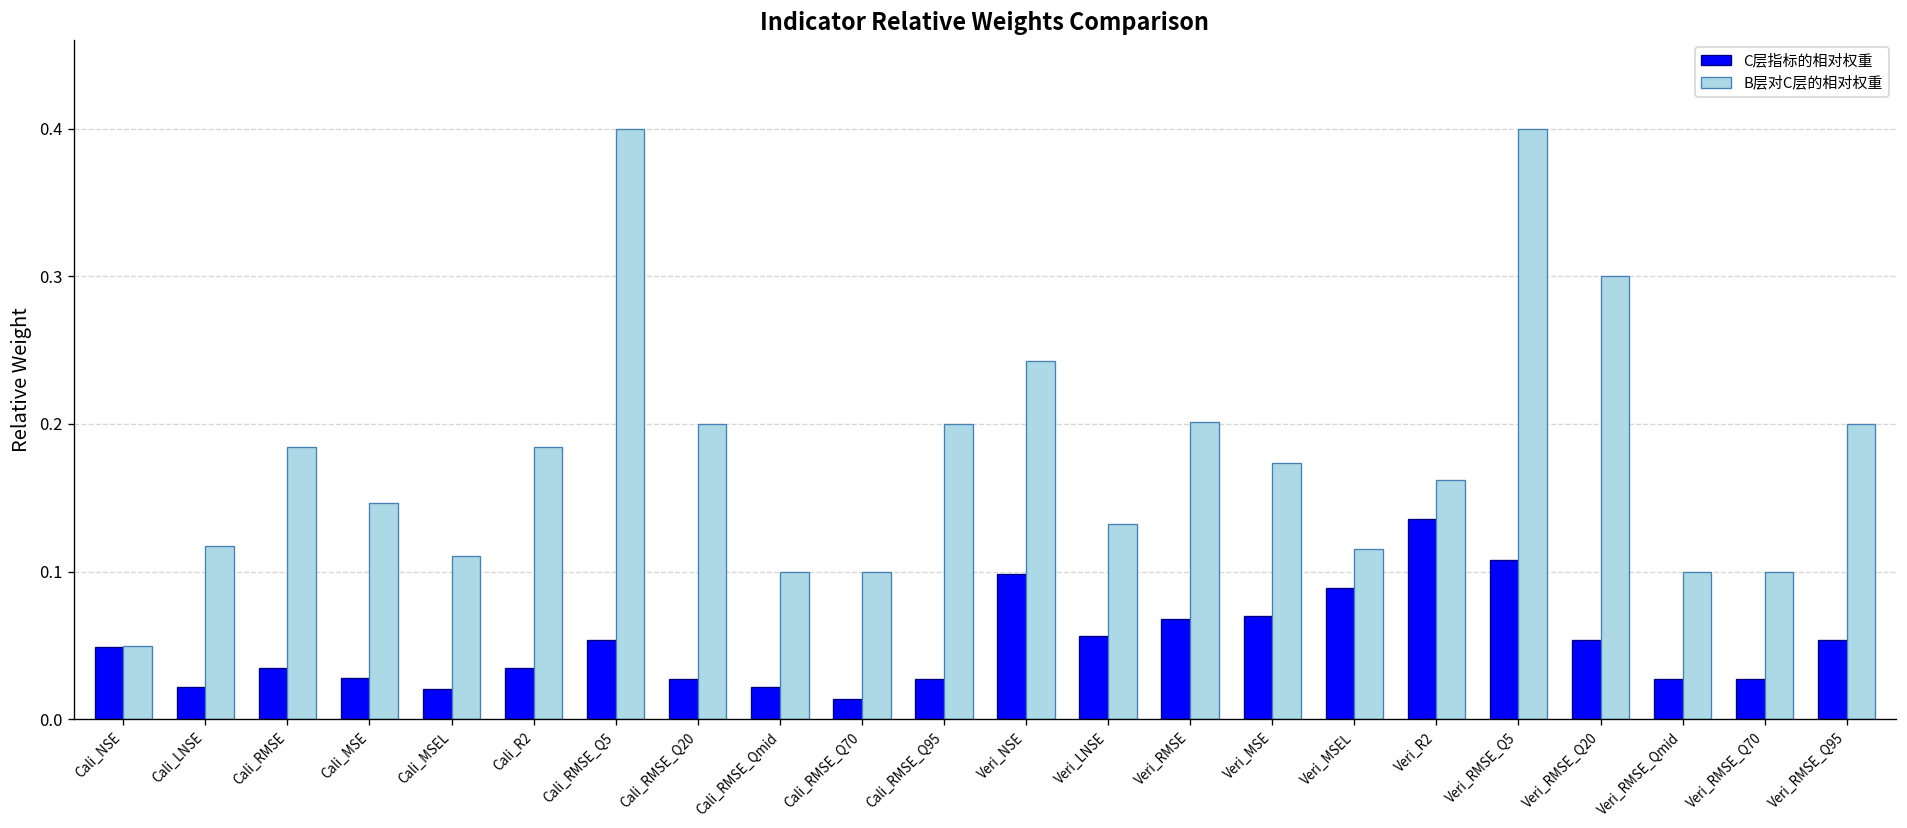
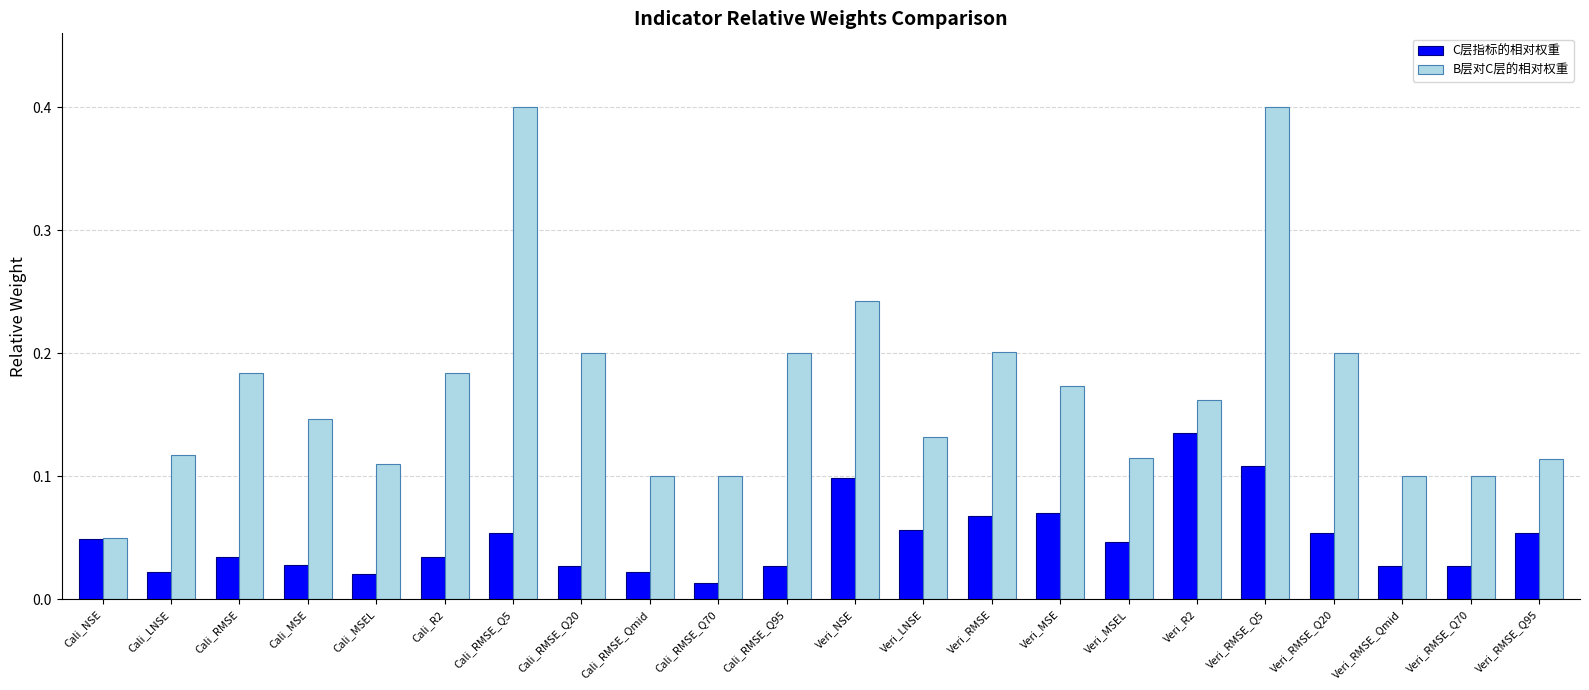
C层指标的相对权重, Veri_MSEL: 0.089 -> 0.047
B层对C层的相对权重, Veri_RMSE_Q20: 0.3 -> 0.2
B层对C层的相对权重, Veri_RMSE_Q95: 0.200 -> 0.114
